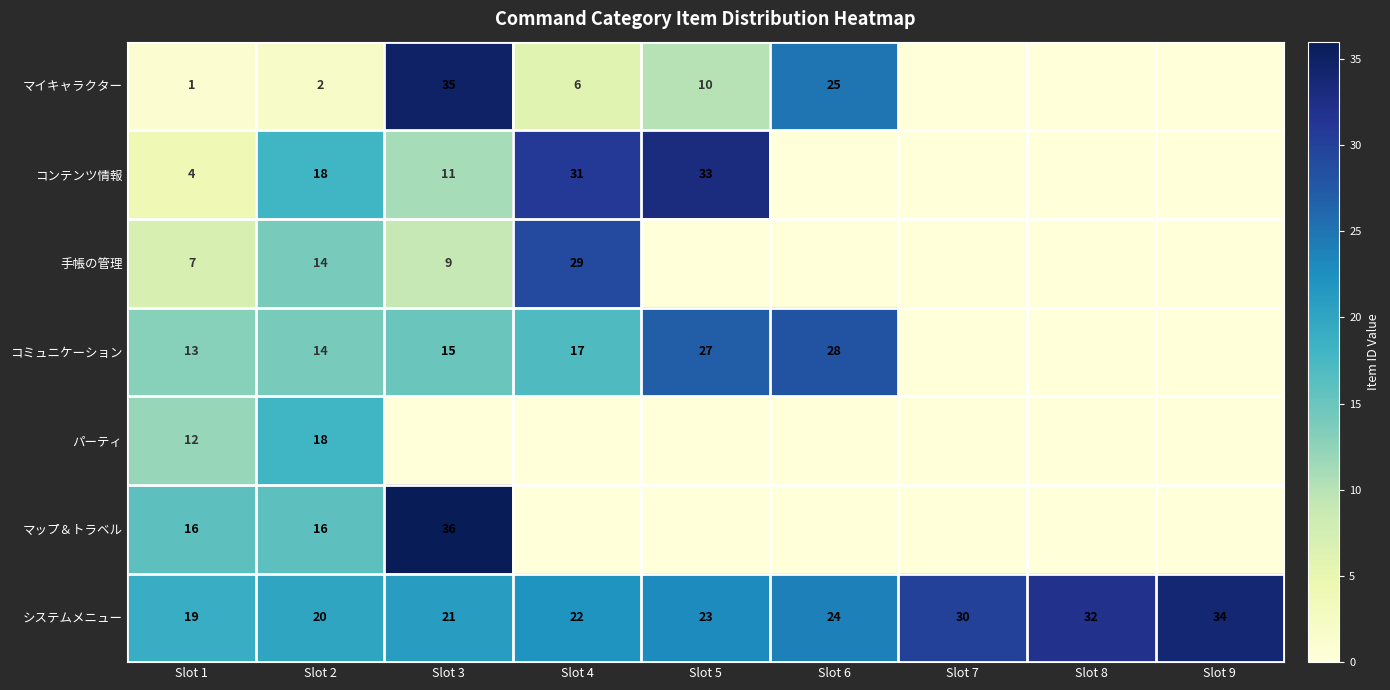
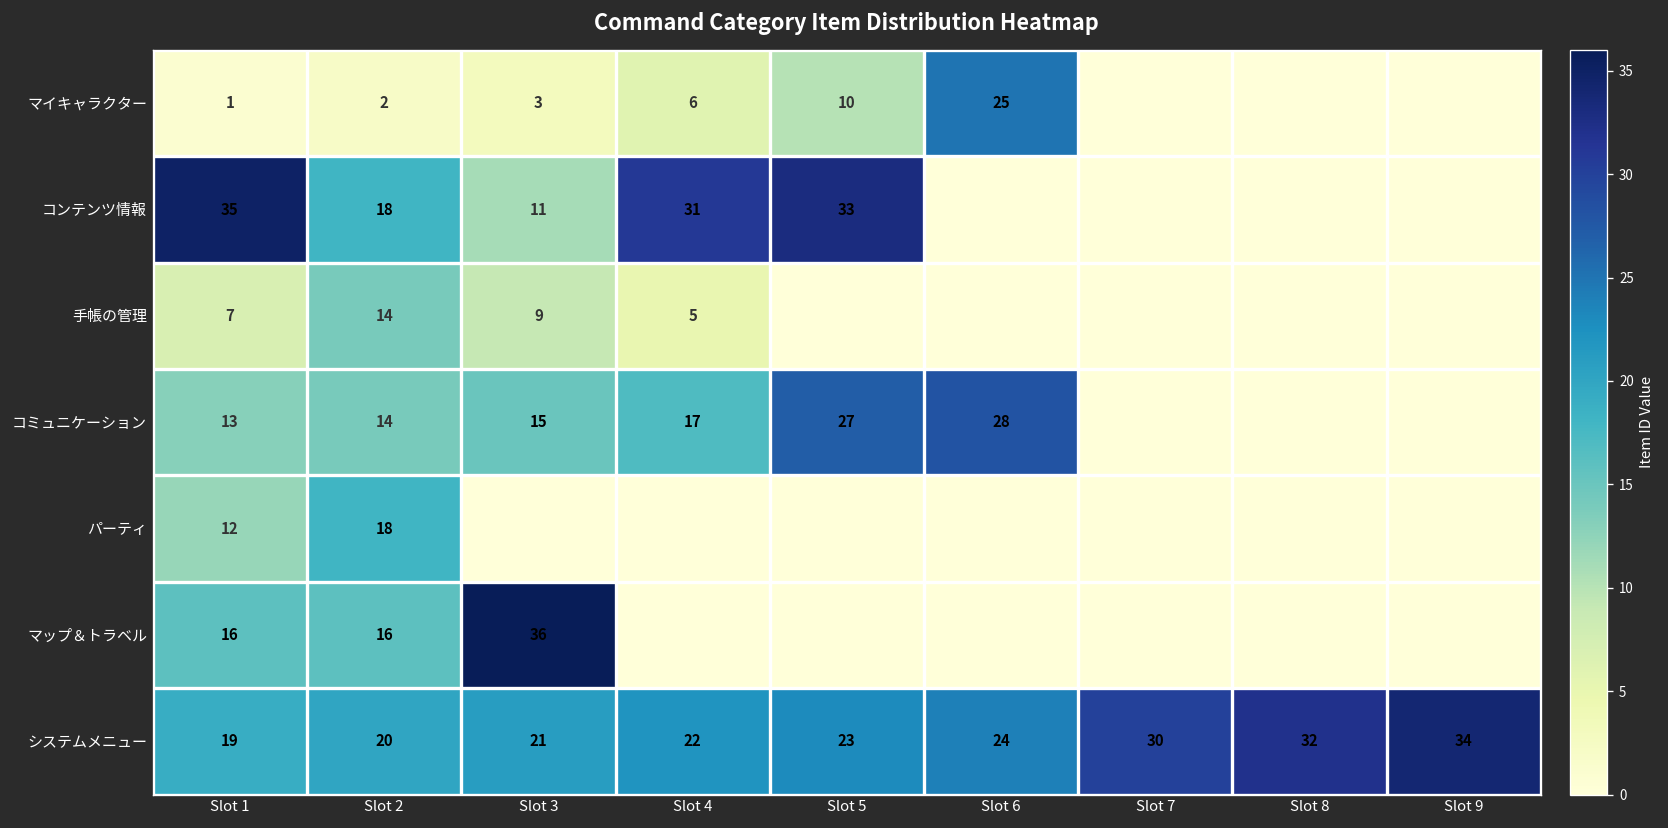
マイキャラクター, Slot 3: 35 -> 3
コンテンツ情報, Slot 1: 4 -> 35
手帳の管理, Slot 4: 29 -> 5
